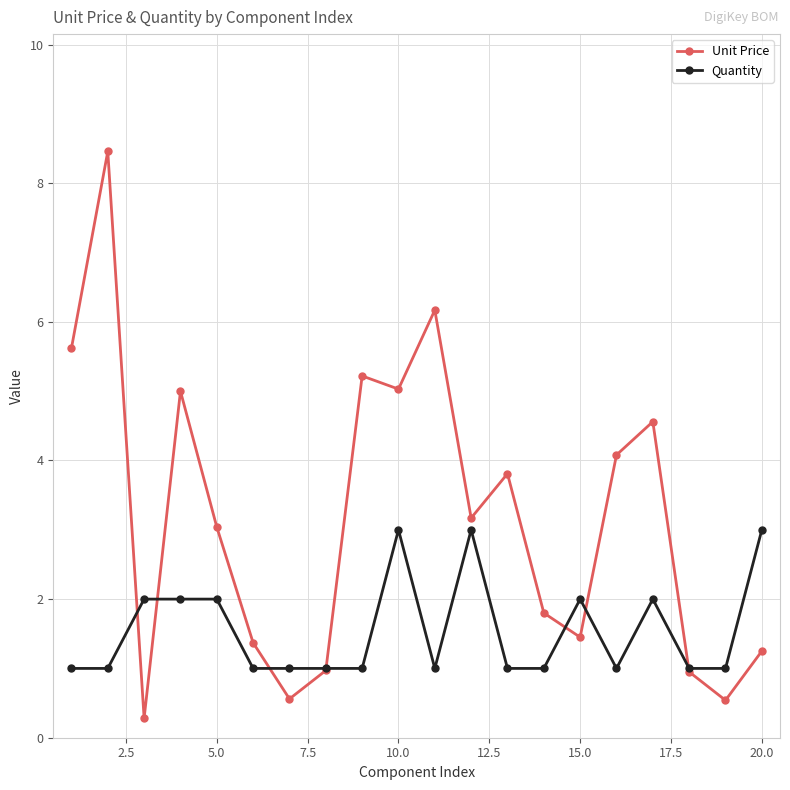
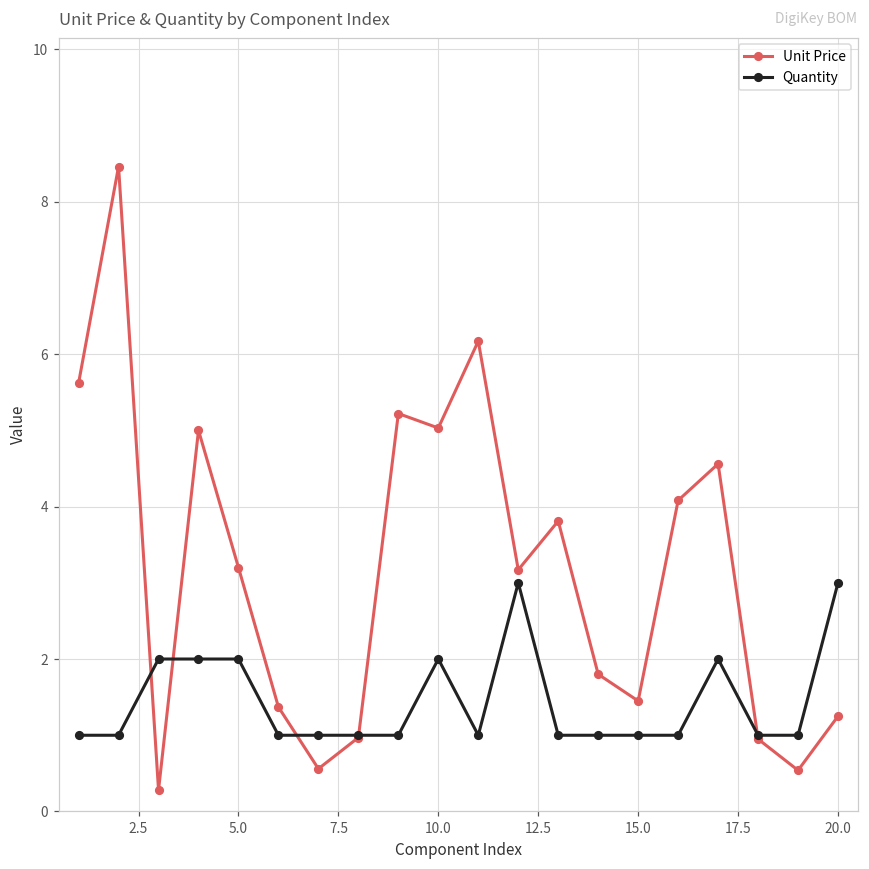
Unit Price, 5.0: 3.0 -> 3.2
Quantity, 10.0: 3 -> 2
Quantity, 15.0: 2 -> 1
